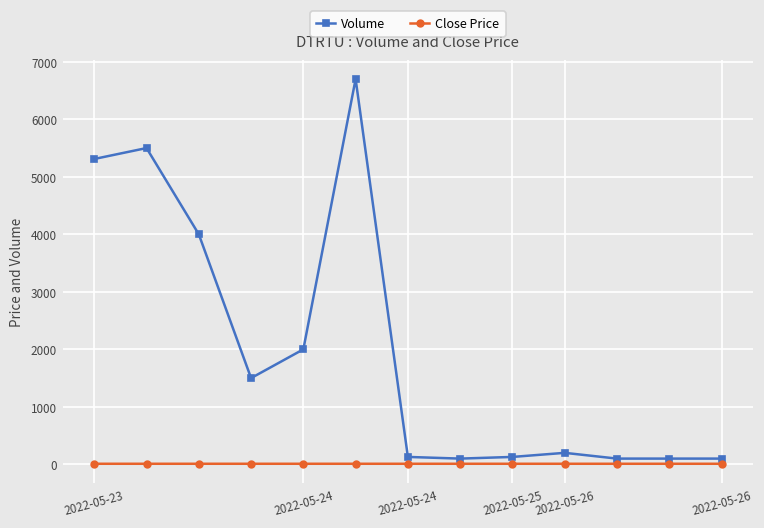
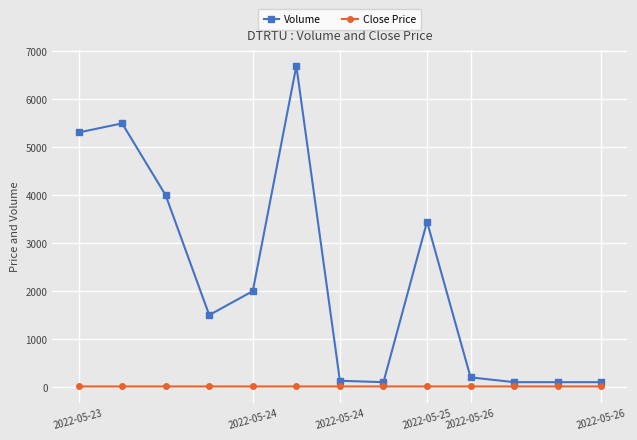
Volume, 2022-05-25: 100 -> 3400
